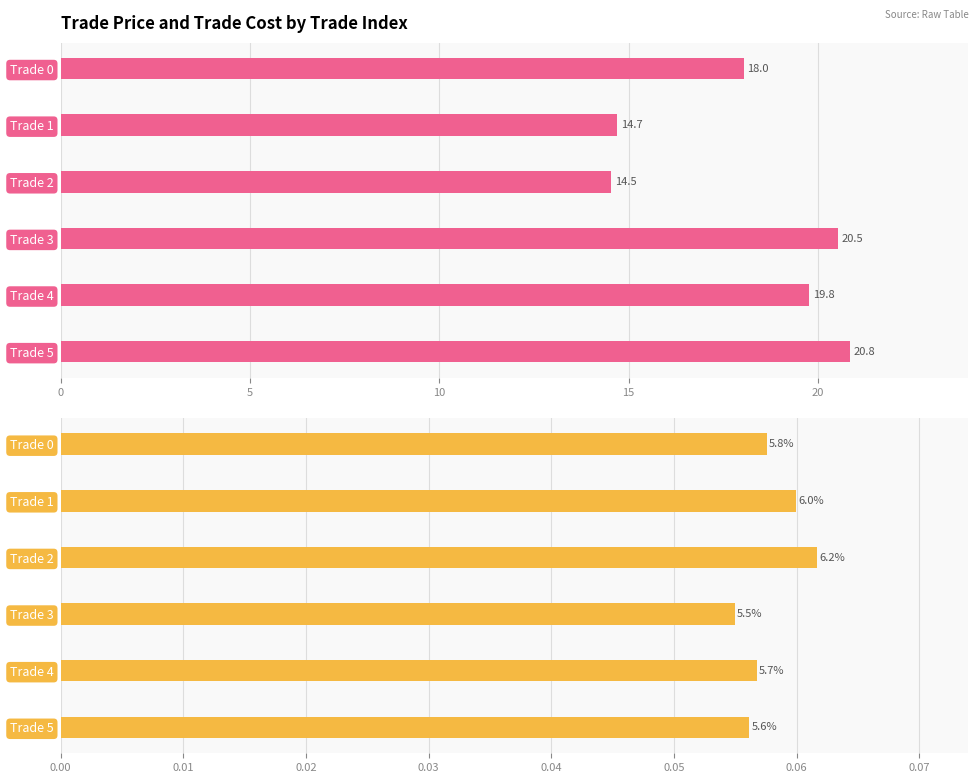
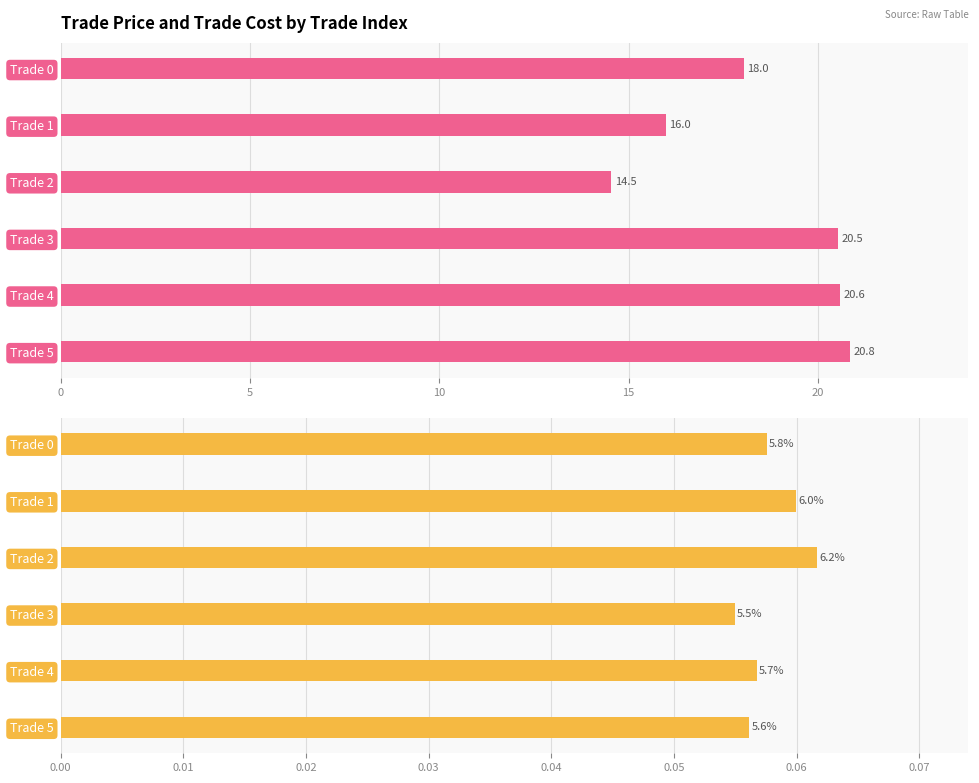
Trade Price and Trade Cost by Trade Index, Trade 1: 14.7 -> 16.0
Trade Price and Trade Cost by Trade Index, Trade 4: 19.8 -> 20.6
